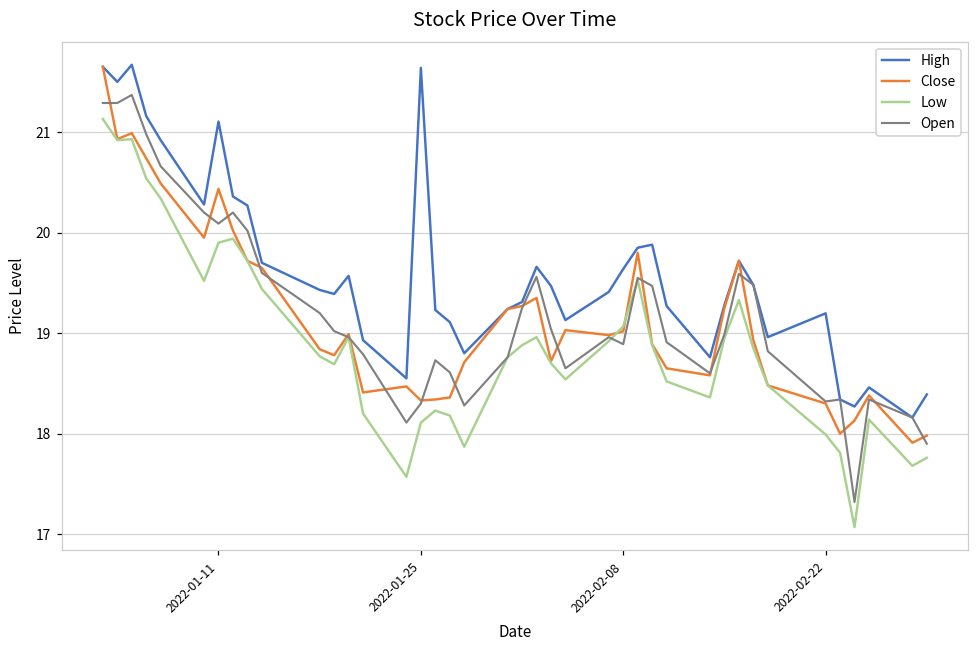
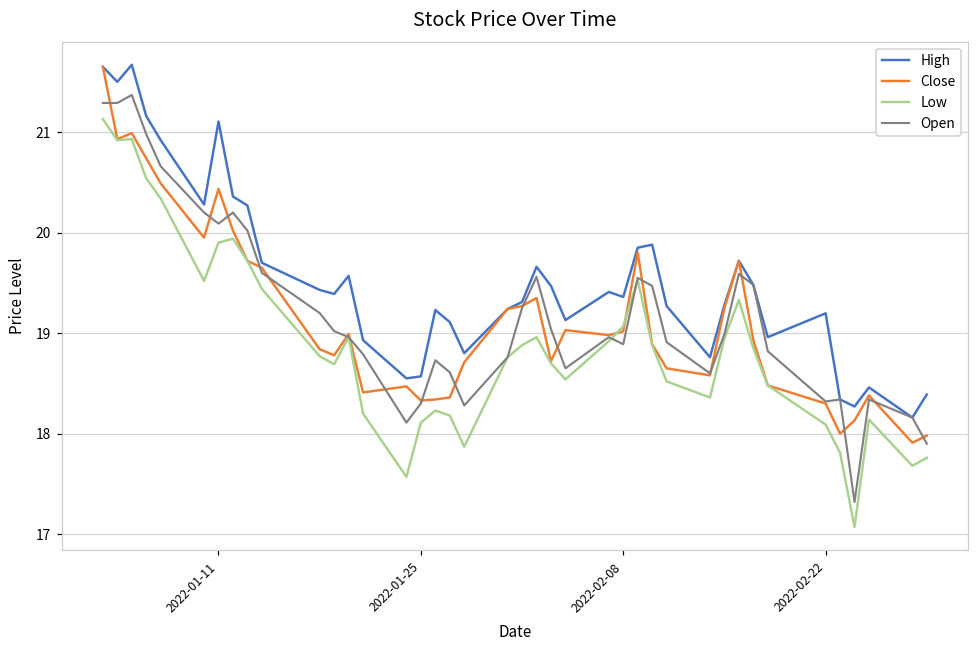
High, 2022-01-25: 21.6 -> 18.6
High, 2022-02-08: 19.6 -> 19.4
Low, 2022-02-22: 18.0 -> 18.1
